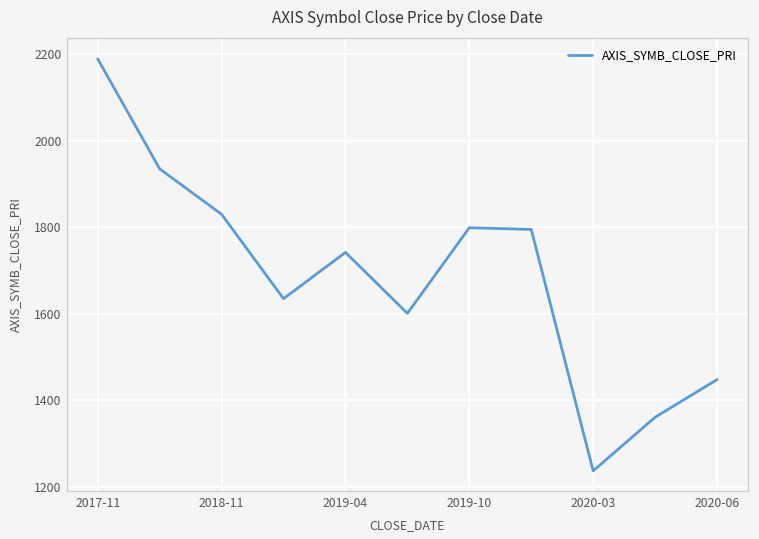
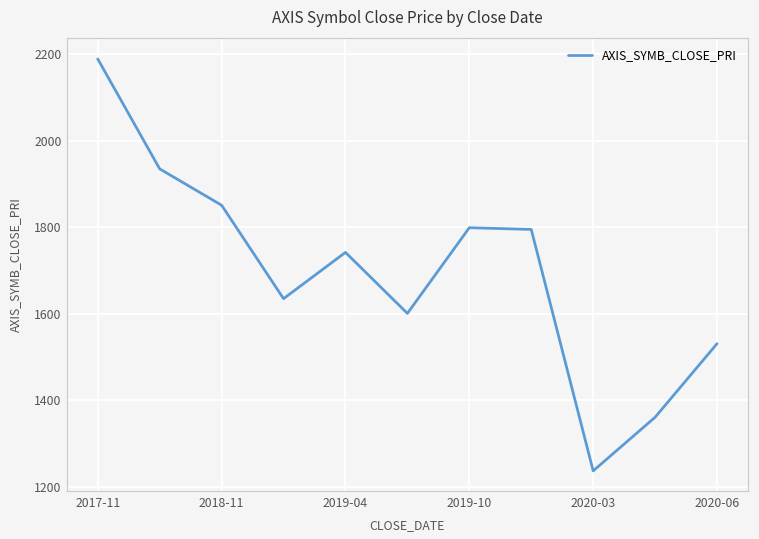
2018-11: 1830 -> 1850
2020-06: 1450 -> 1530
